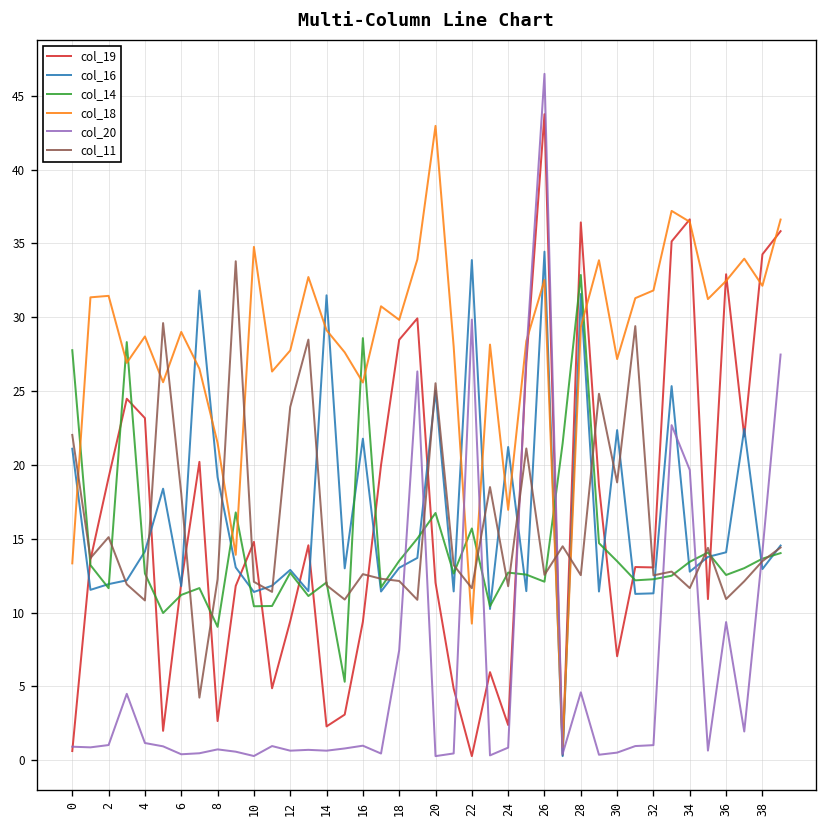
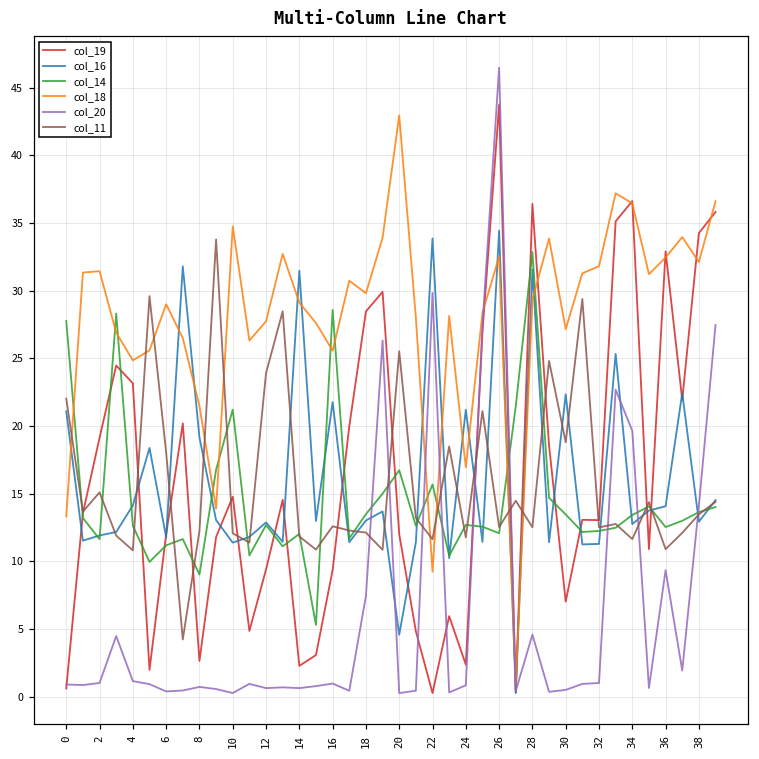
col_18, 4: 28.7 -> 24.9
col_14, 10: 10.4 -> 21.2
col_16, 20: 25.0 -> 4.6
